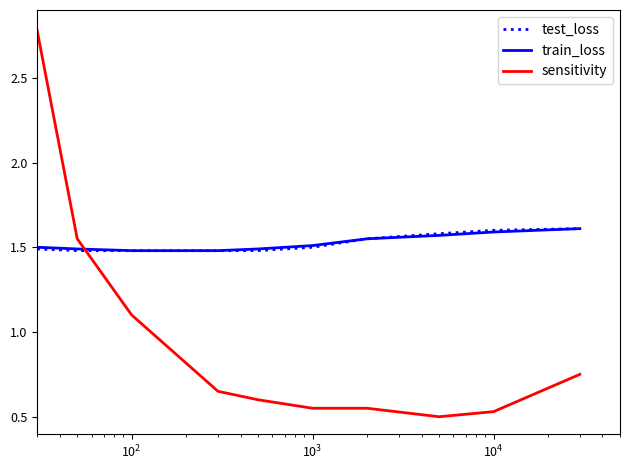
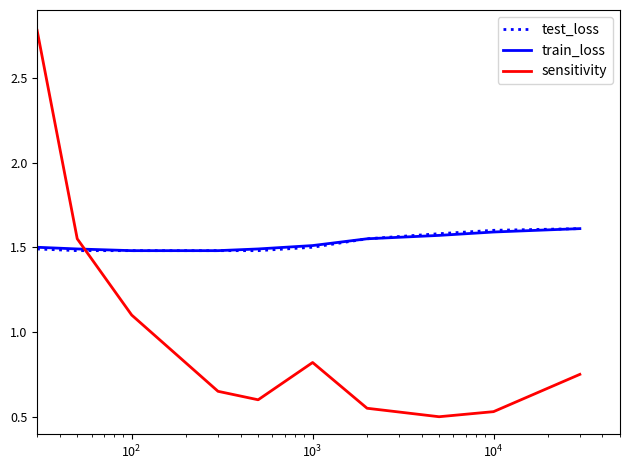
sensitivity, 10^3: 0.55 -> 0.82
